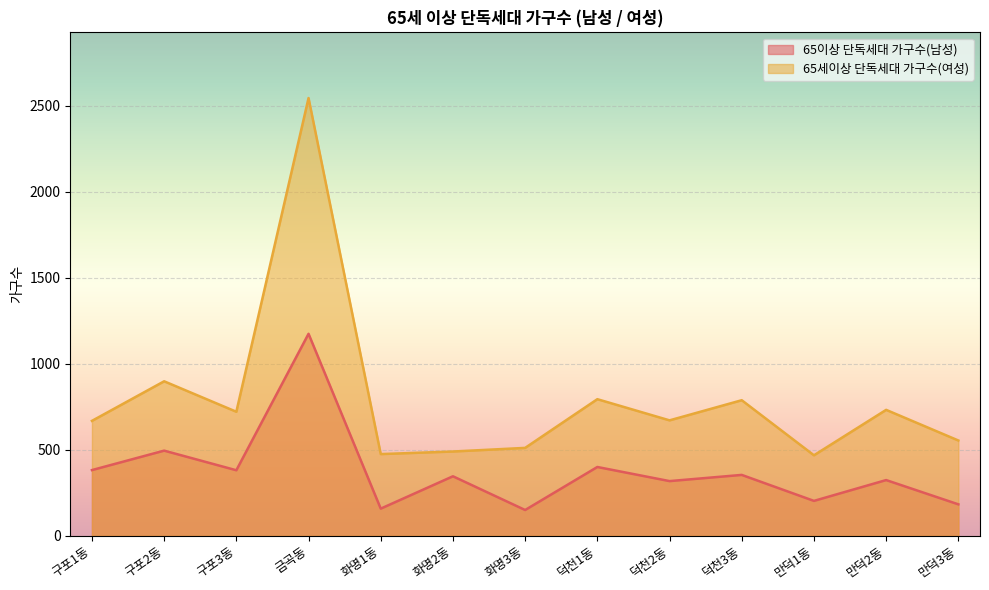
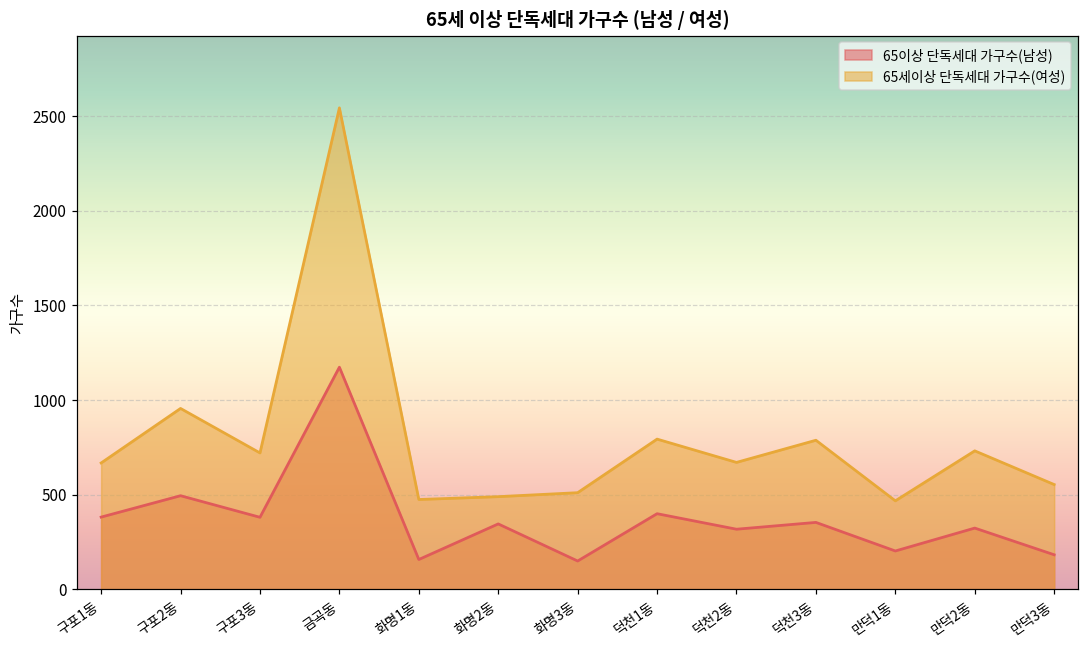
65세이상 단독세대 가구수(여성), 구포2동: 900 -> 960
